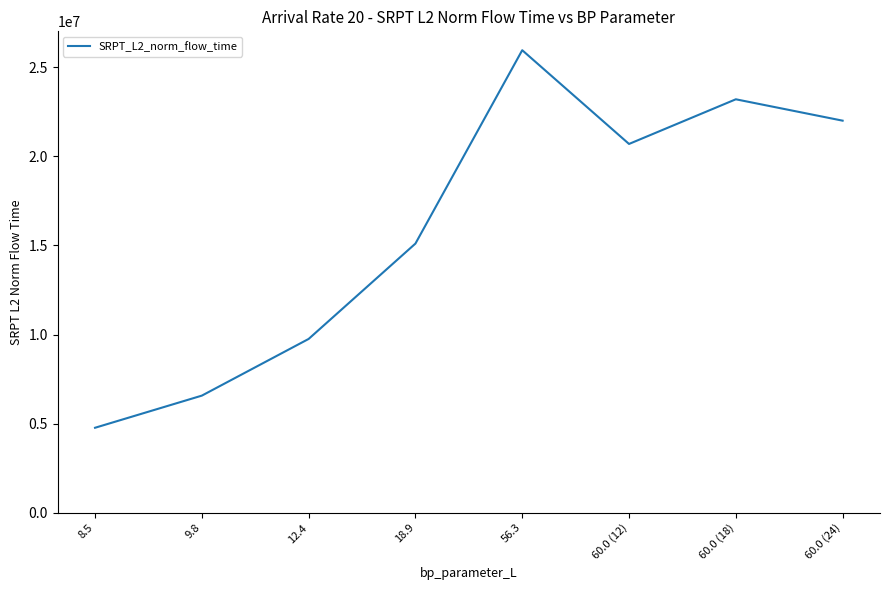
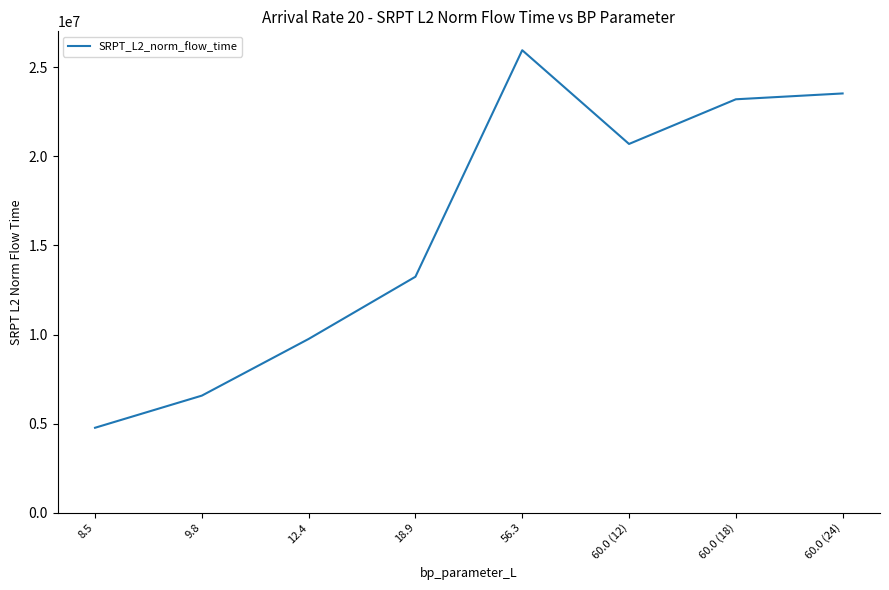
18.9: 15100000 -> 13200000
60.0 (24): 22000000 -> 23500000
